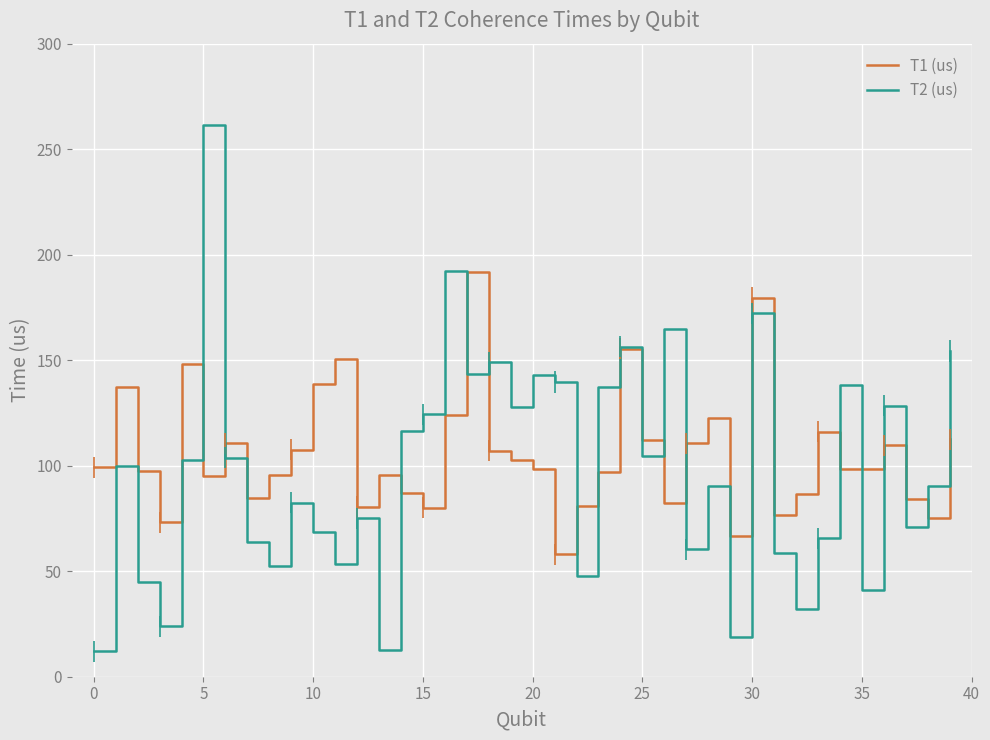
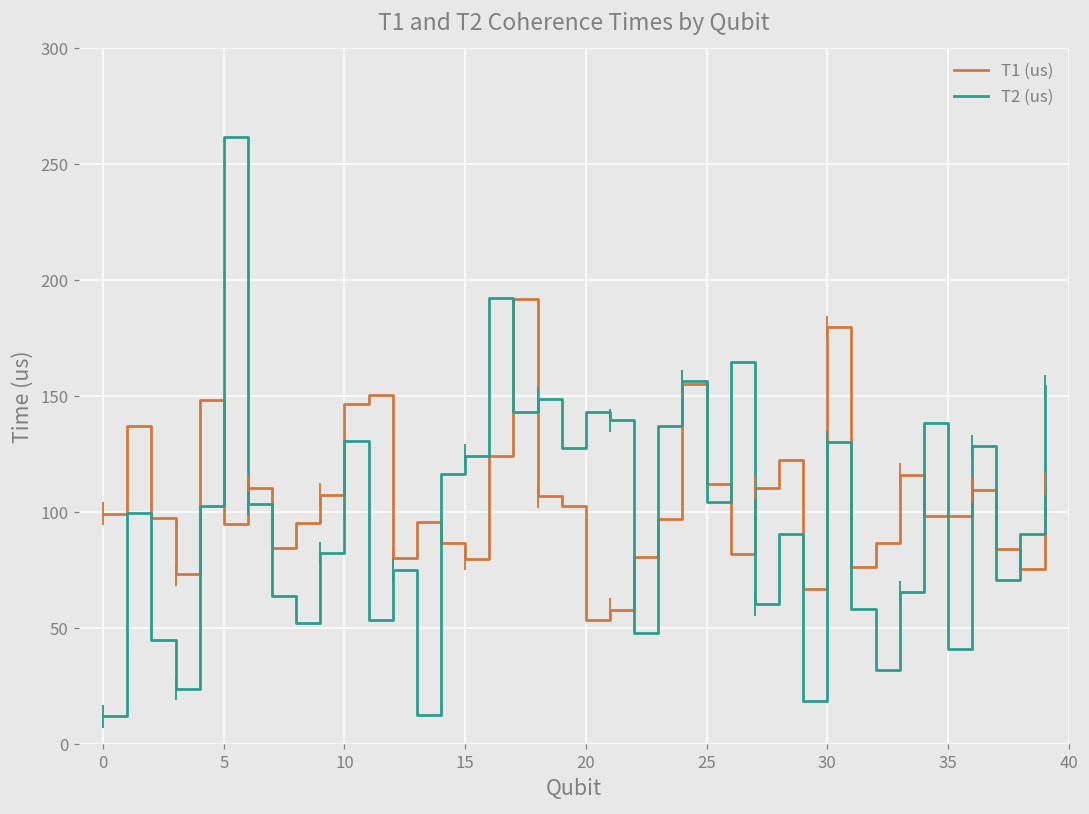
T1 (us), 10: 139 -> 146
T2 (us), 10: 69 -> 131
T1 (us), 20: 99 -> 54
T2 (us), 30: 172 -> 130
